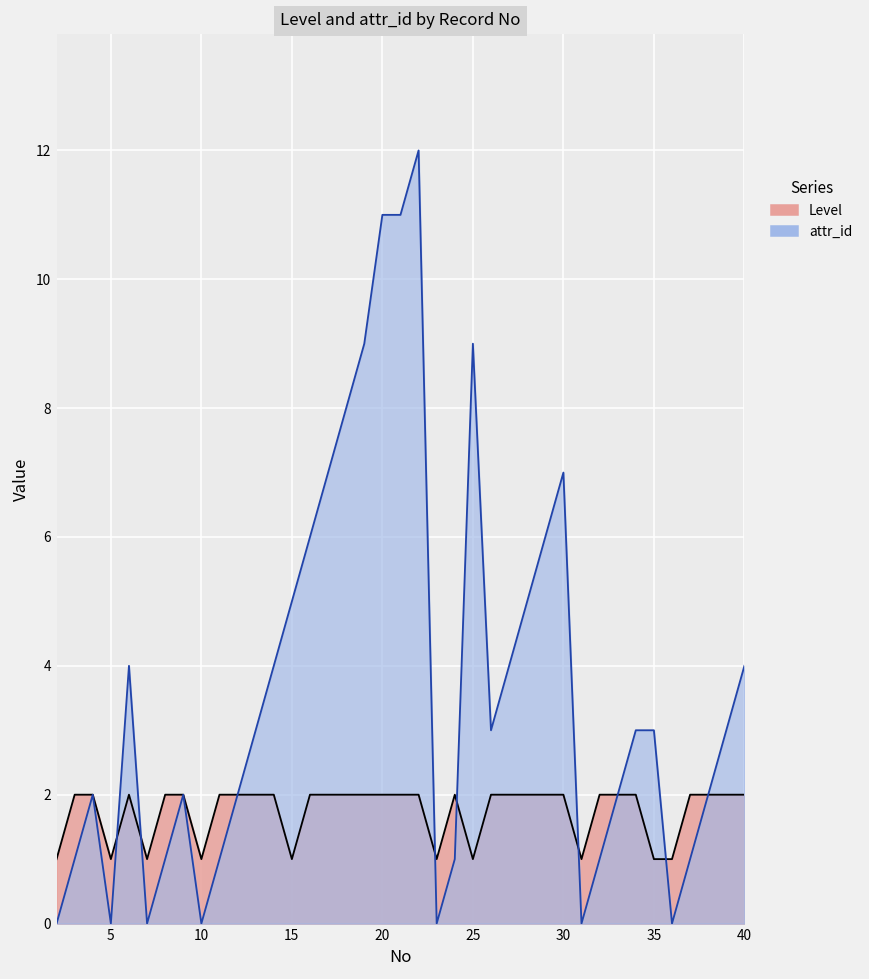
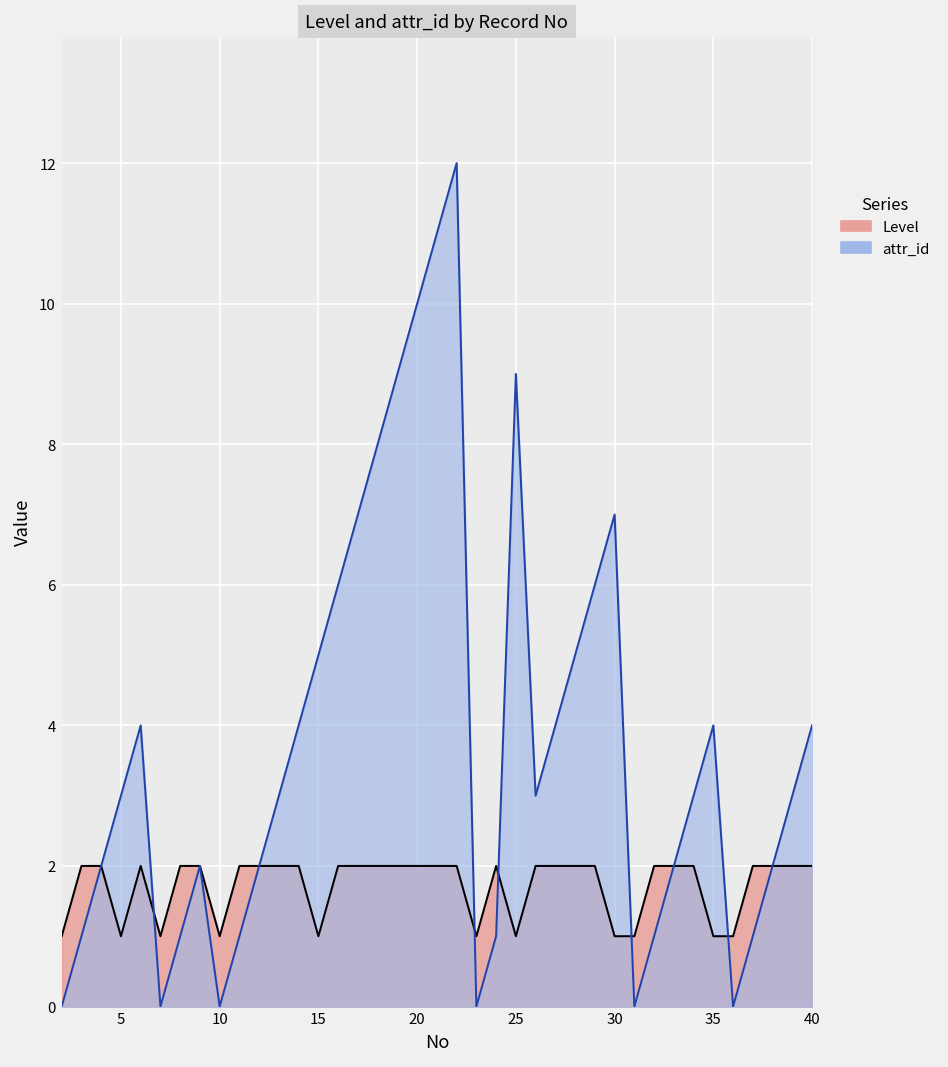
attr_id, 5: 0 -> 3
attr_id, 20: 11 -> 10
Level, 30: 2 -> 1
attr_id, 35: 3 -> 4
